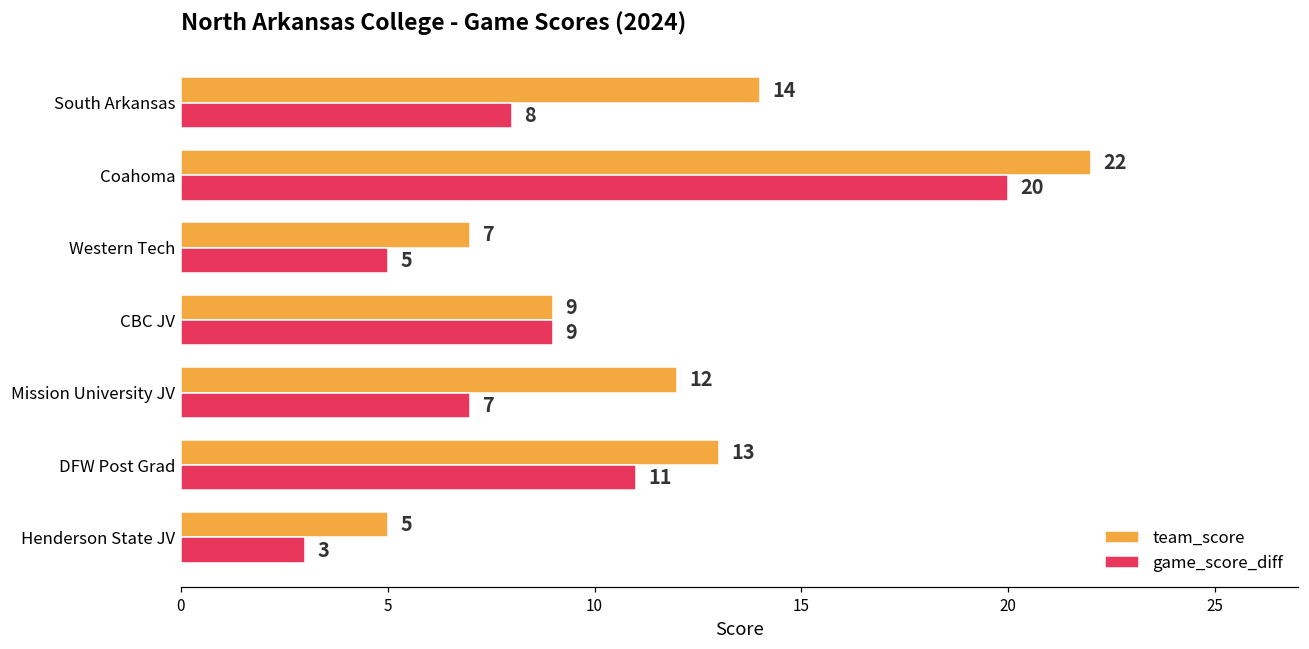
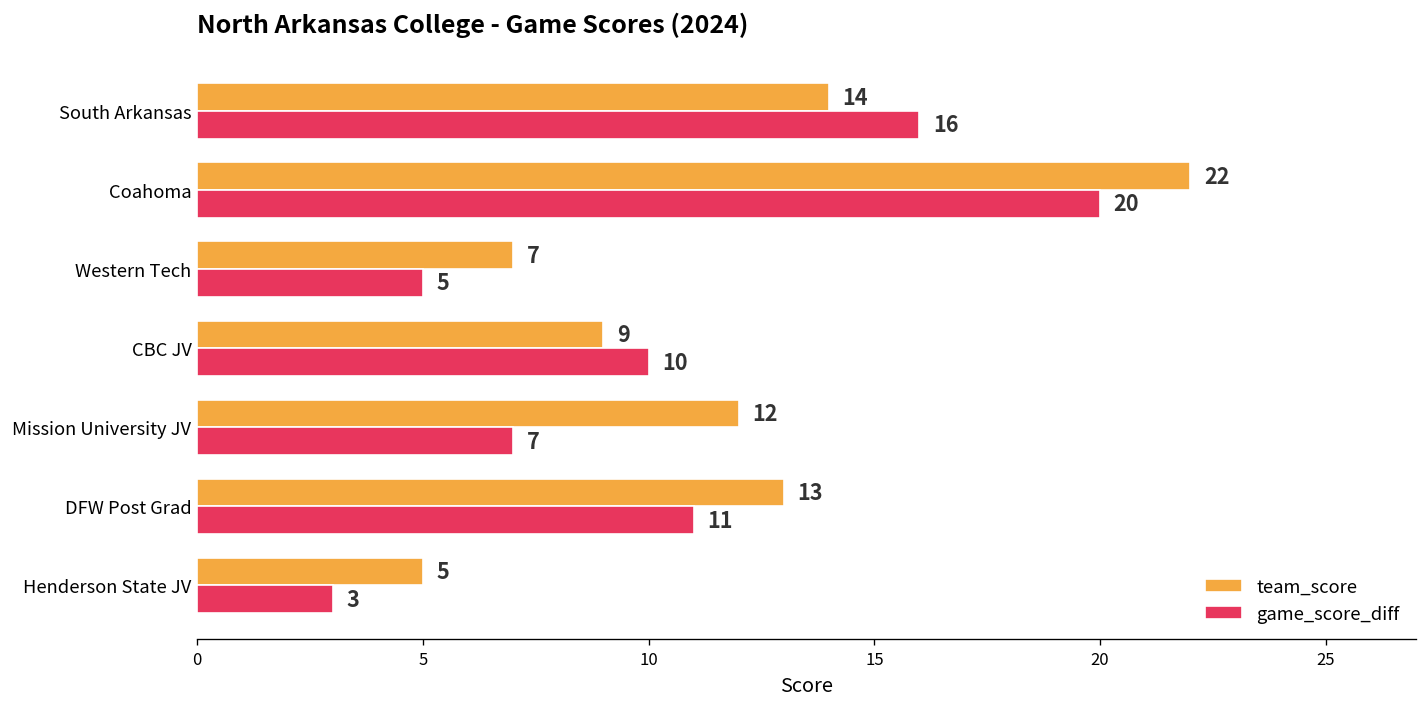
game_score_diff, South Arkansas: 8 -> 16
game_score_diff, CBC JV: 9 -> 10
